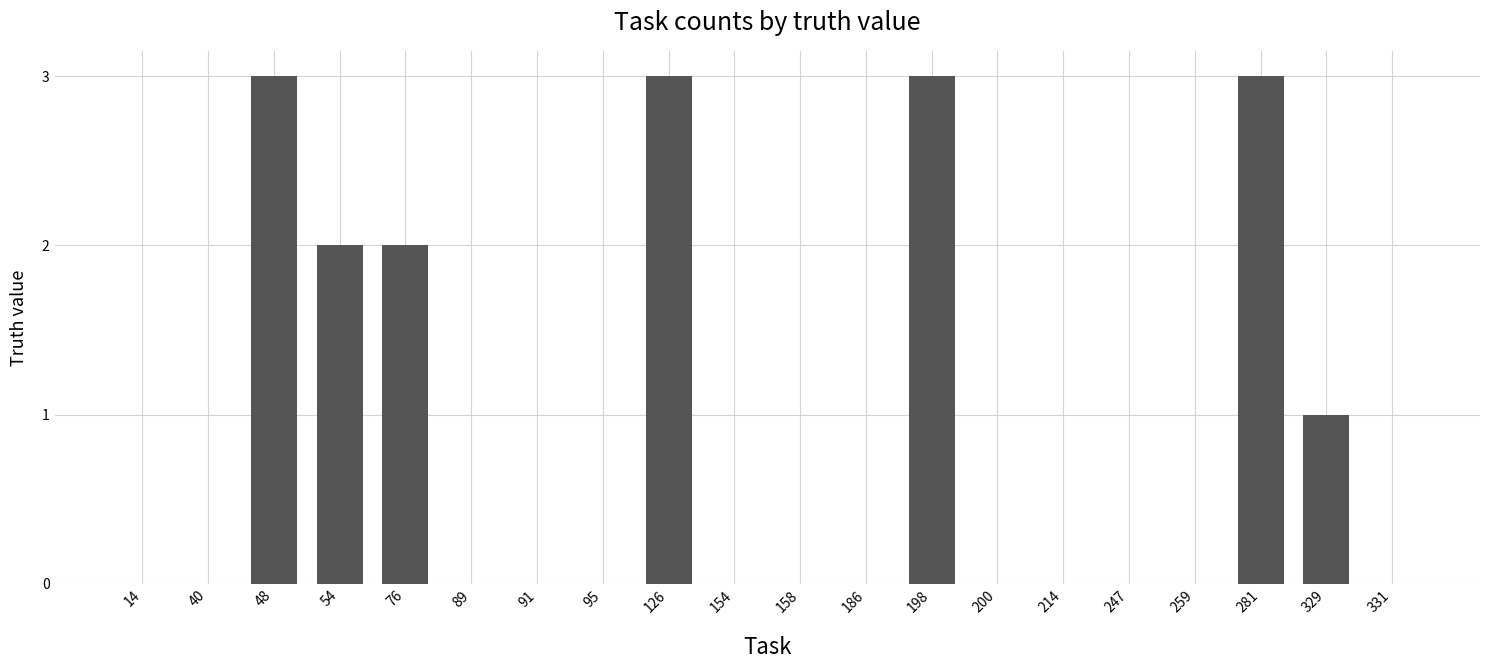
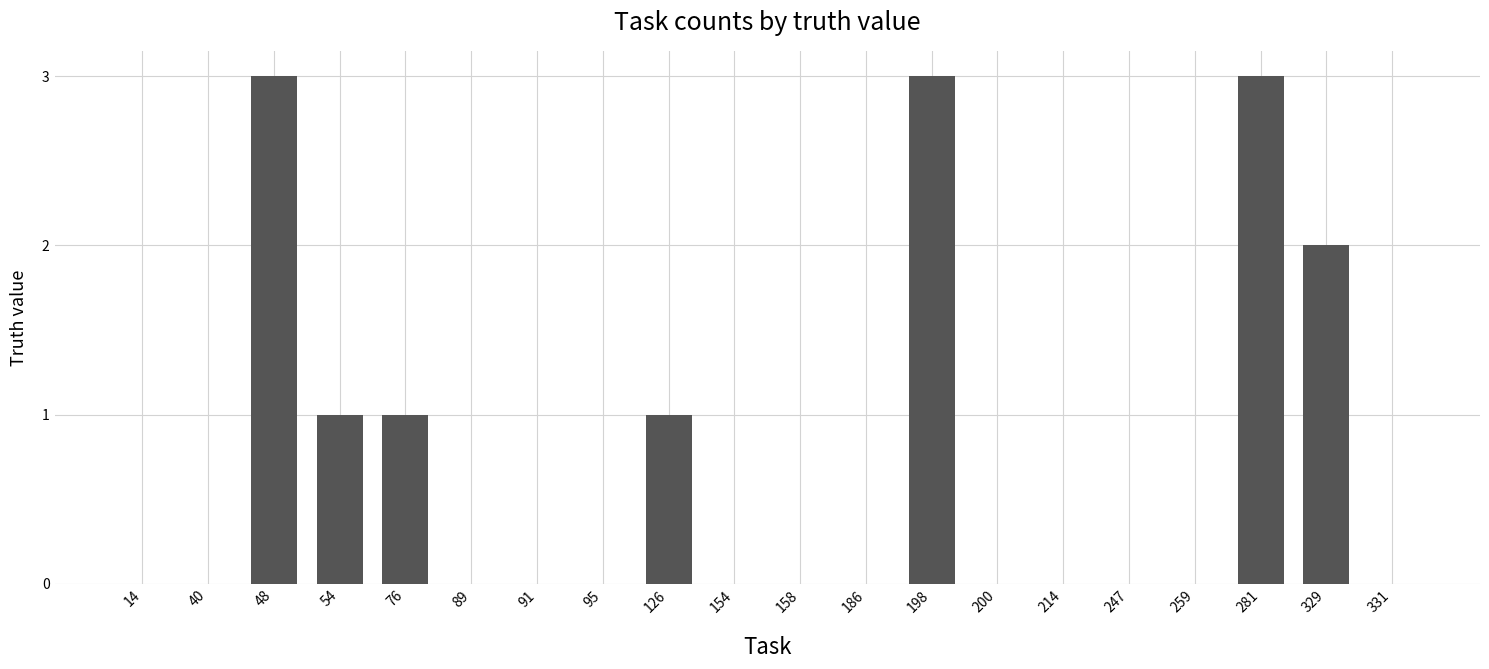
54: 2 -> 1
76: 2 -> 1
126: 3 -> 1
329: 1 -> 2
